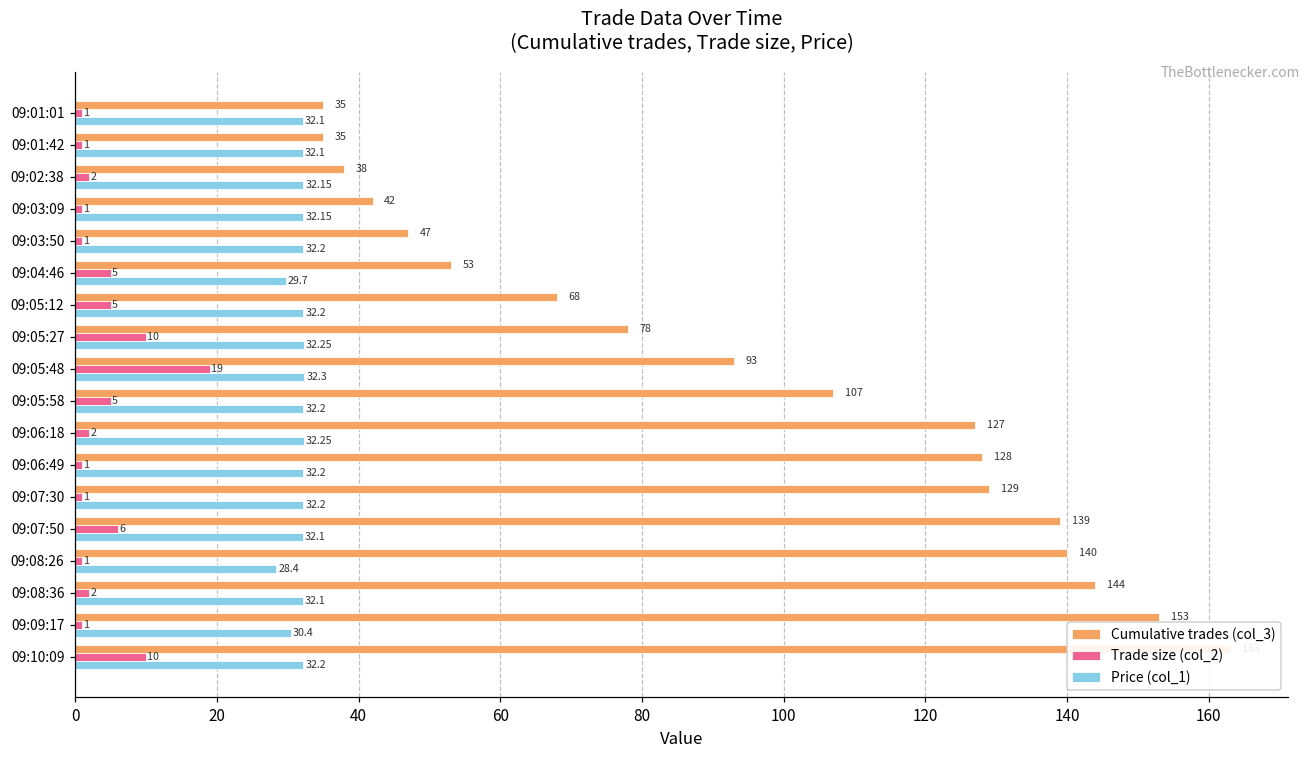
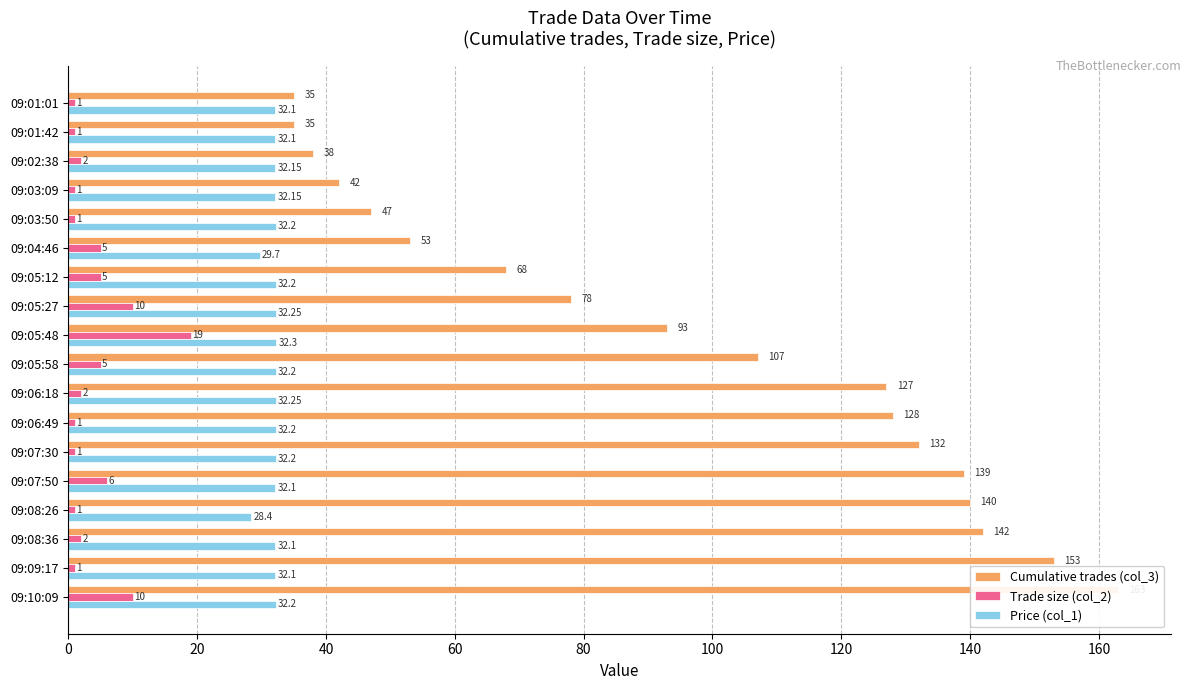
Cumulative trades (col_3), 09:07:30: 129 -> 132
Cumulative trades (col_3), 09:08:36: 144 -> 142
Price (col_1), 09:09:17: 30.4 -> 32.1
